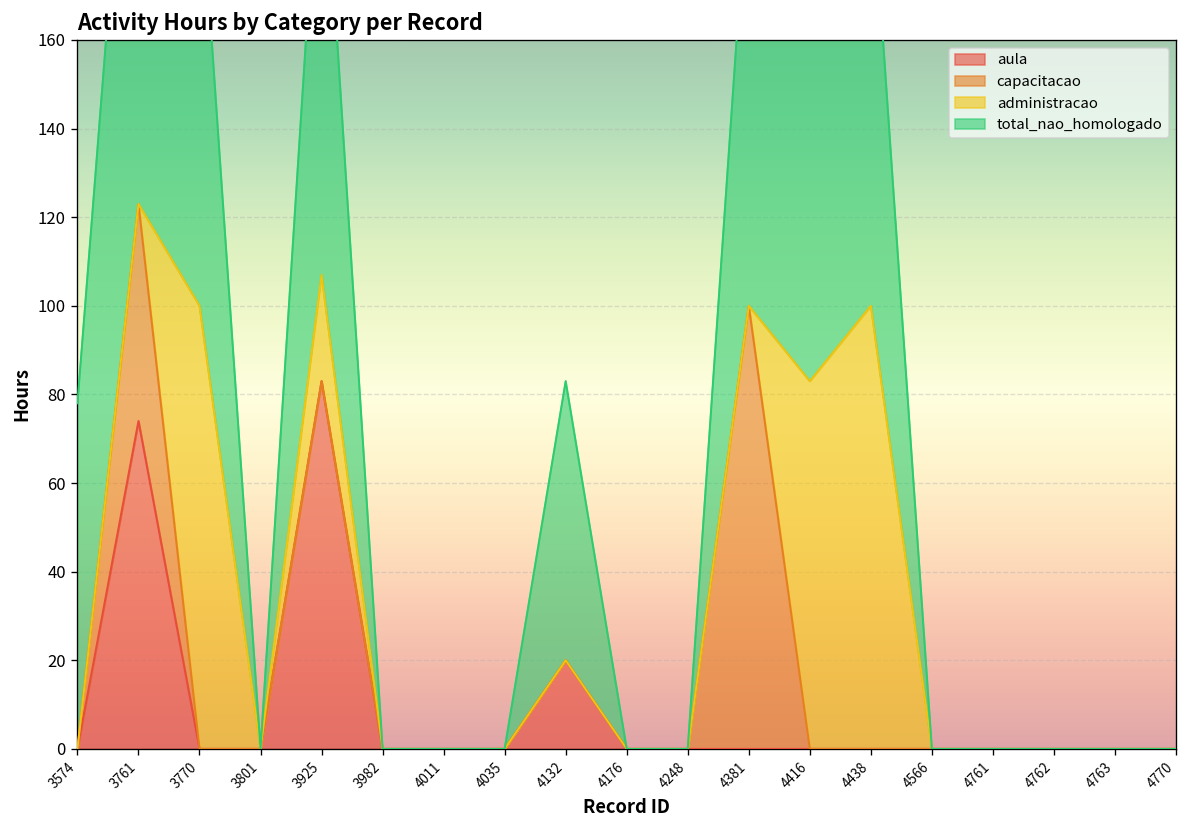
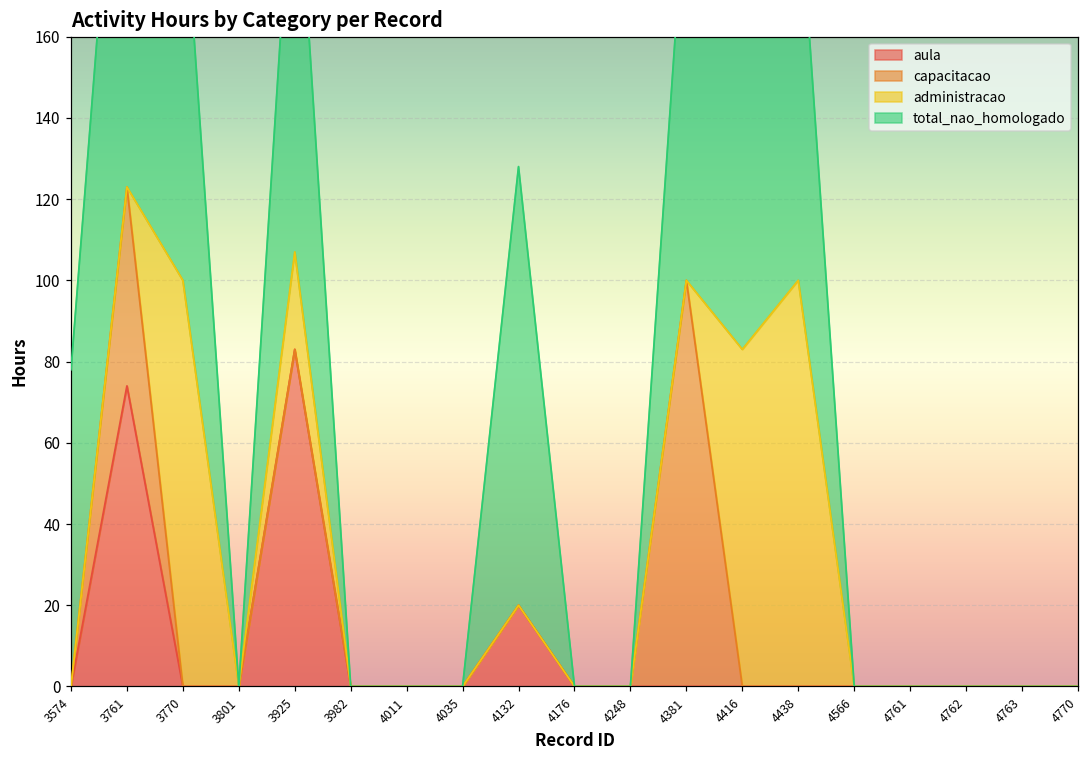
total_nao_homologado, 4132: 63 -> 108
